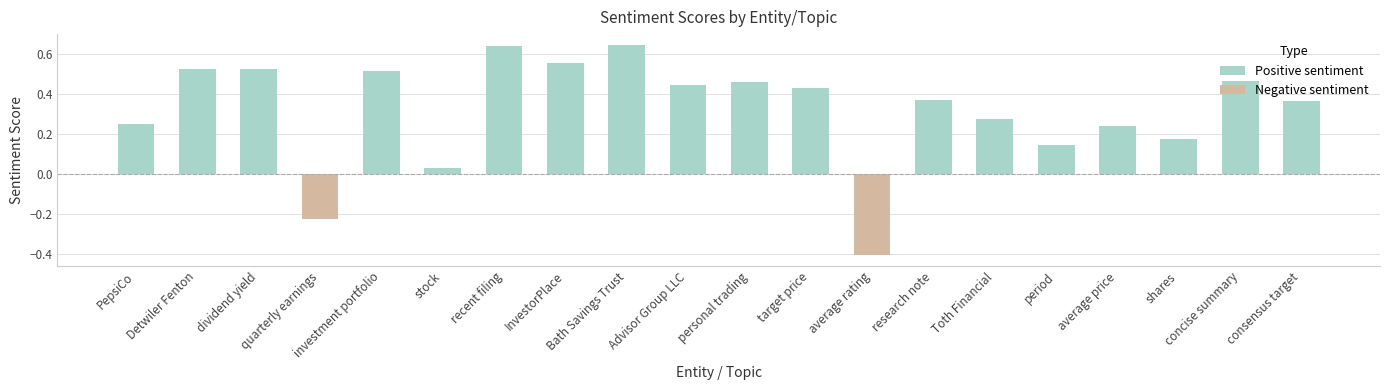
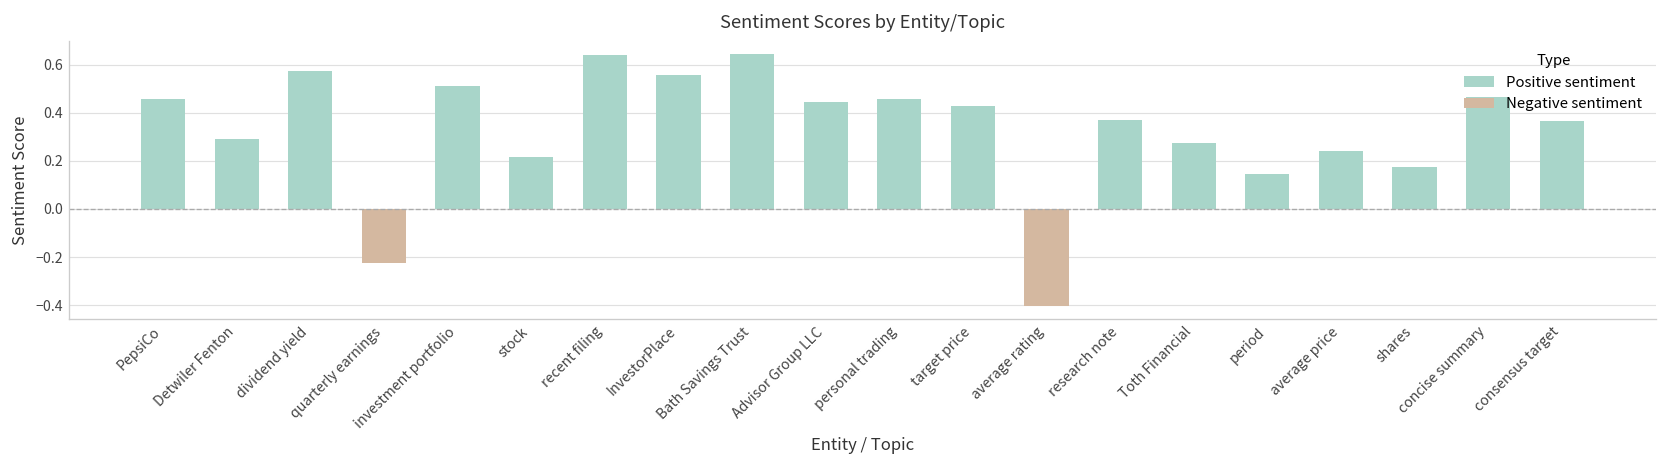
PepsiCo: 0.25 -> 0.46
Detwiler Fenton: 0.52 -> 0.29
dividend yield: 0.52 -> 0.57
stock: 0.03 -> 0.21
